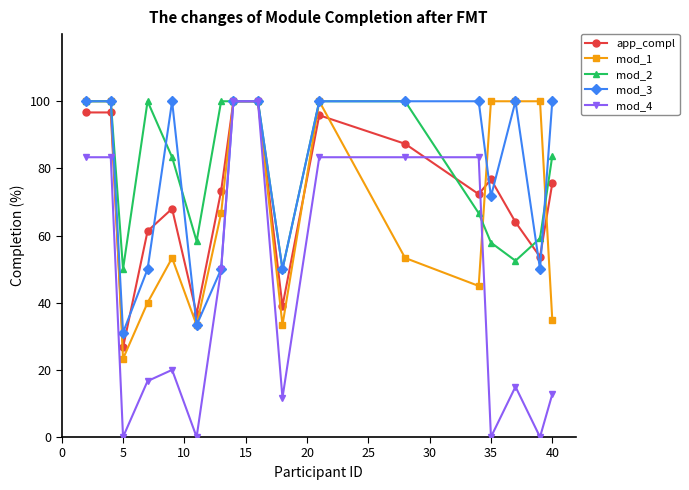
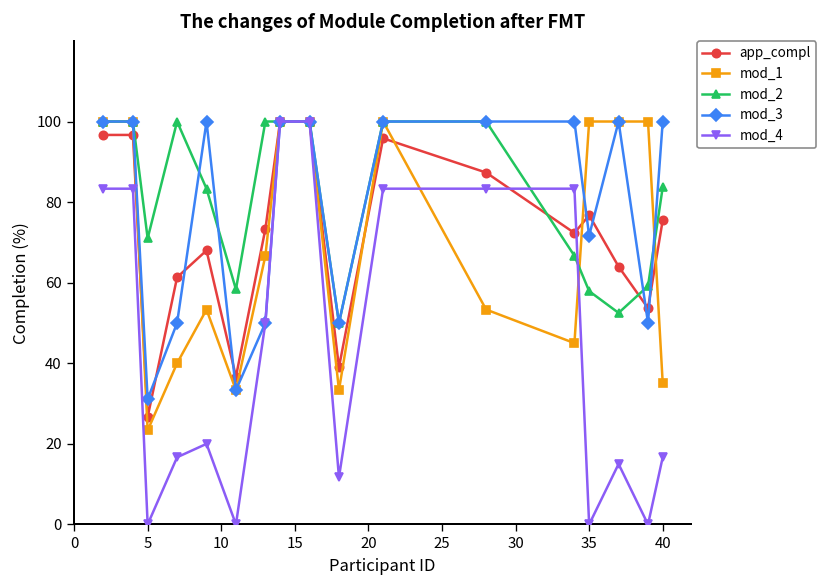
mod_2, 5: 50 -> 71
mod_4, 40: 13 -> 17
